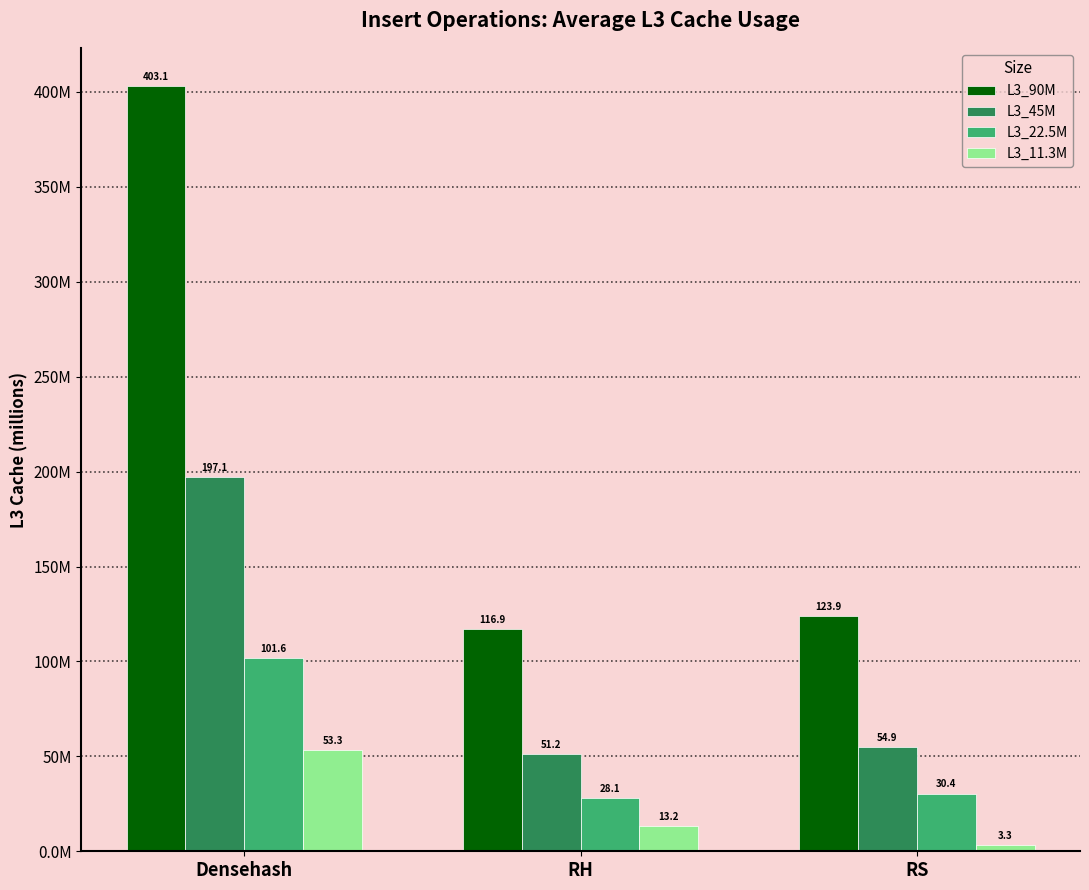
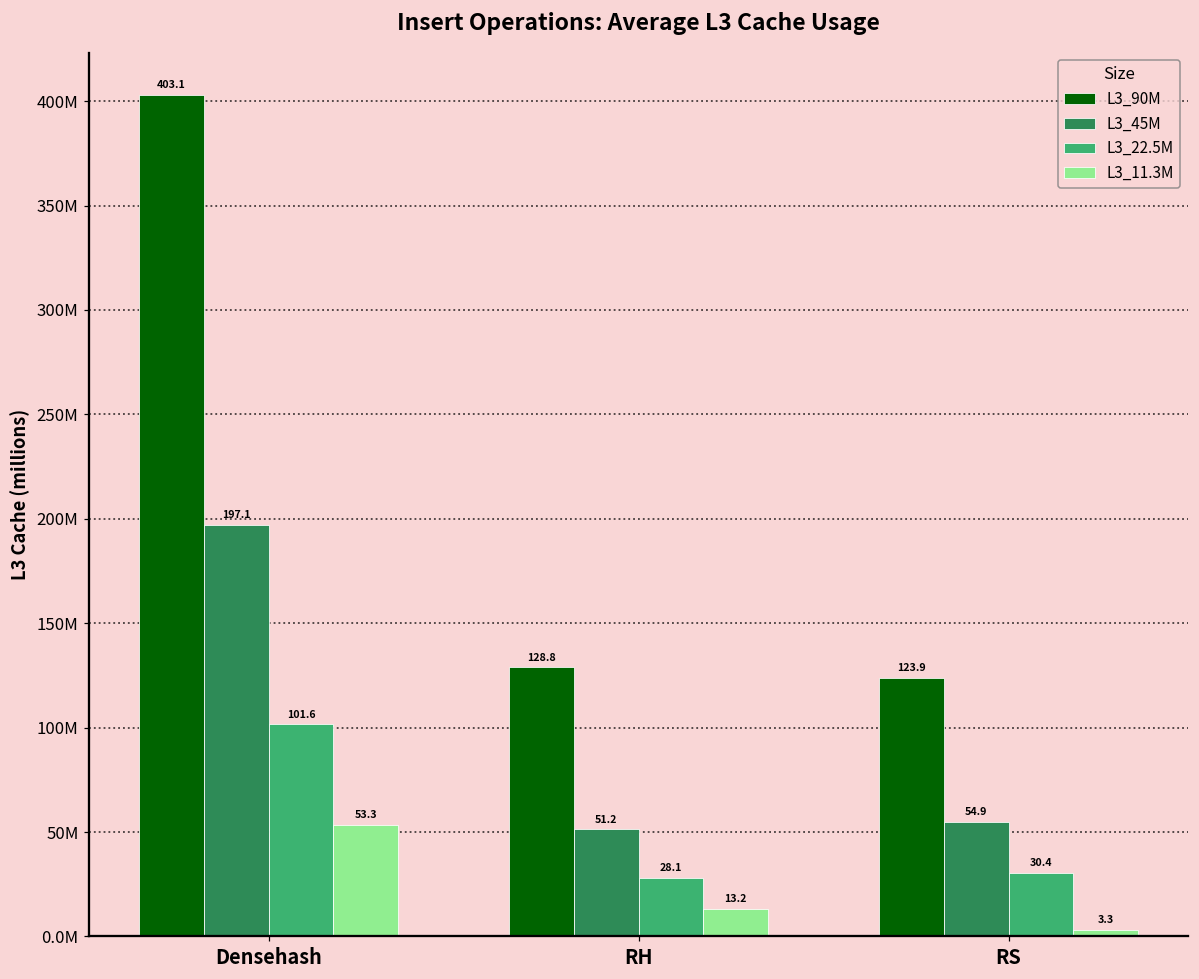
L3_90M, RH: 116.9 -> 128.8
